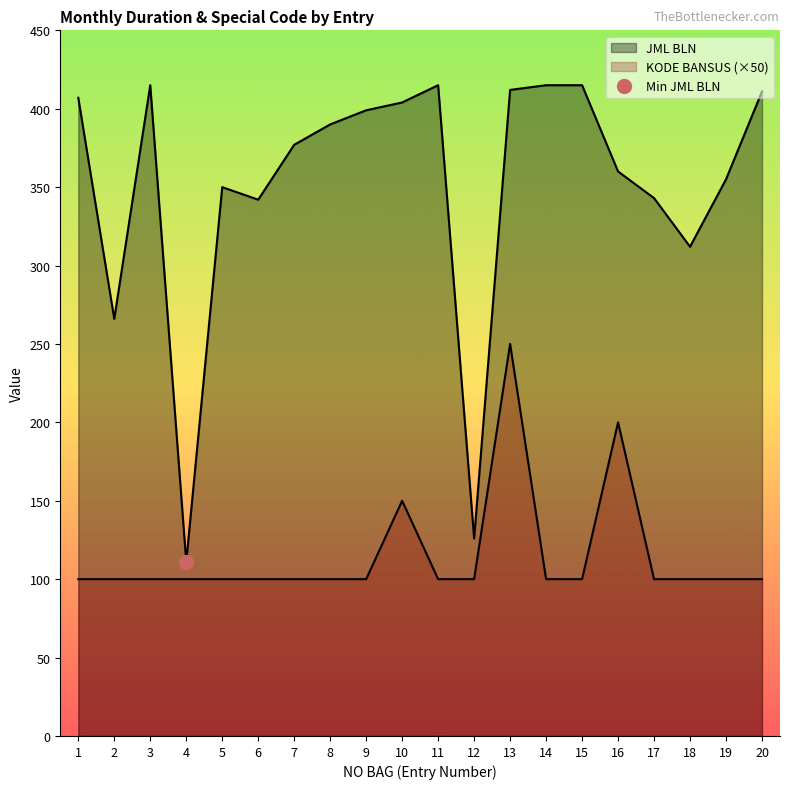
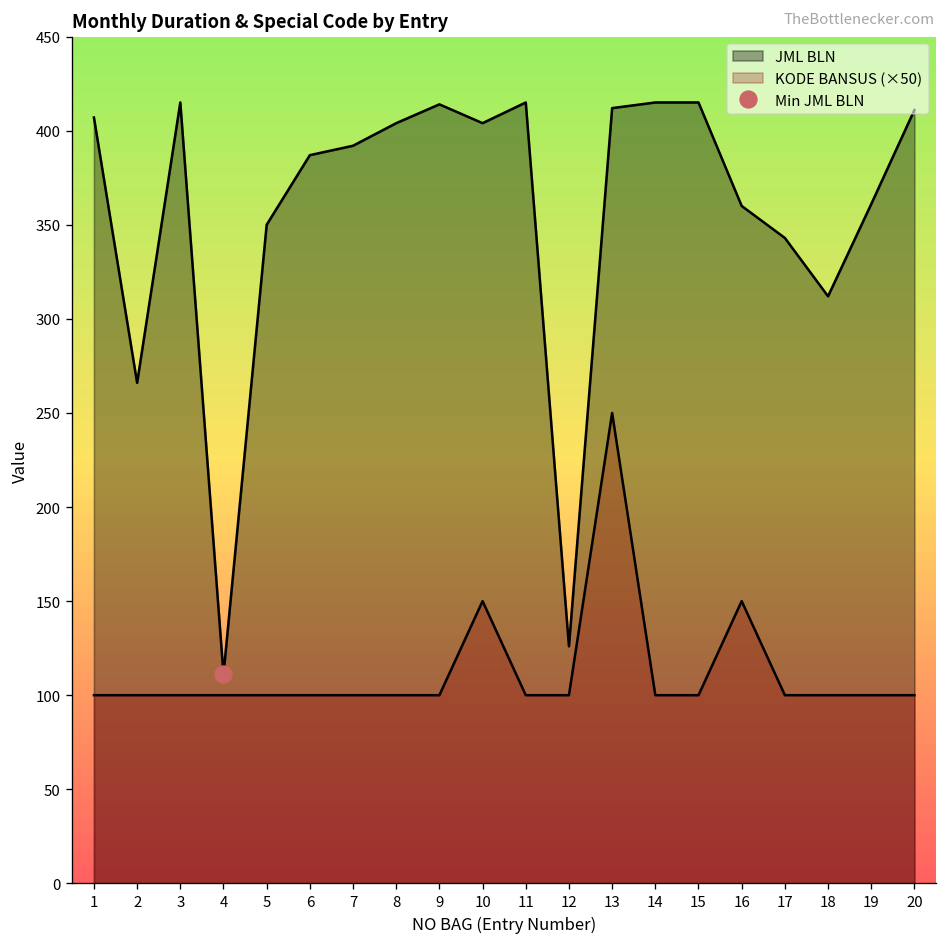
JML BLN, 6: 342 -> 387
JML BLN, 7: 377 -> 392
JML BLN, 8: 390 -> 404
JML BLN, 9: 399 -> 414
KODE BANSUS (×50), 16: 200 -> 150
JML BLN, 19: 355 -> 361
